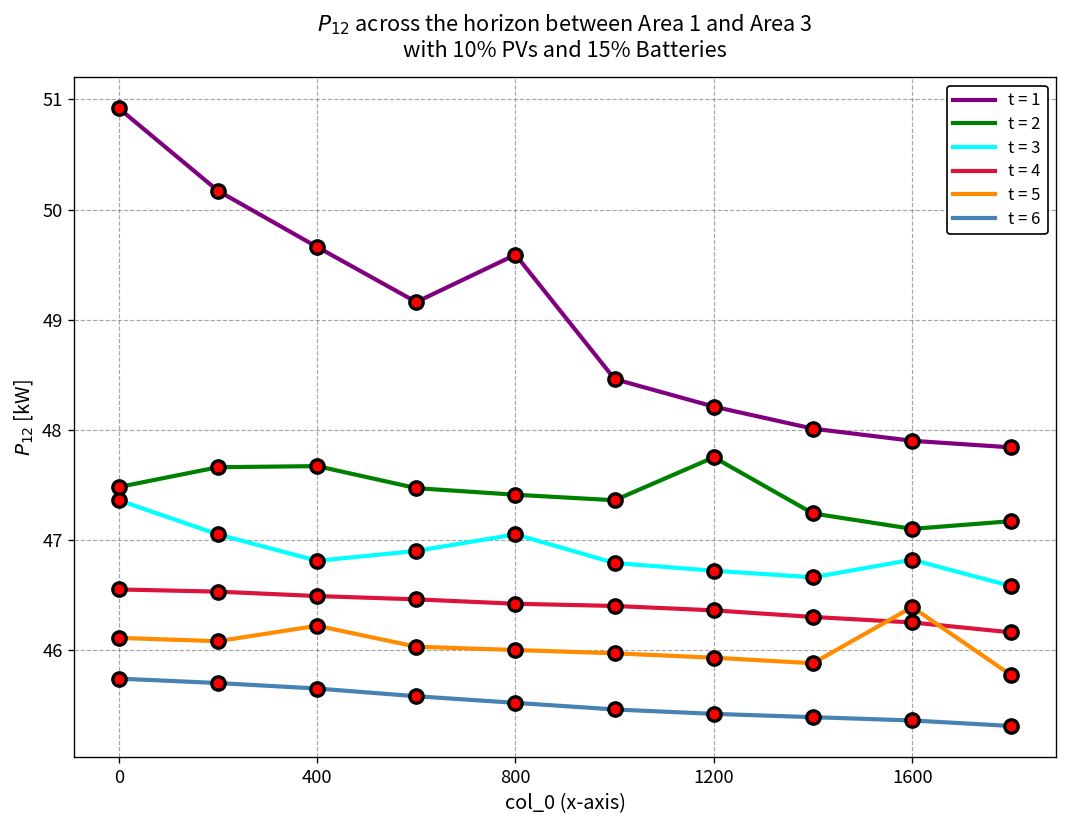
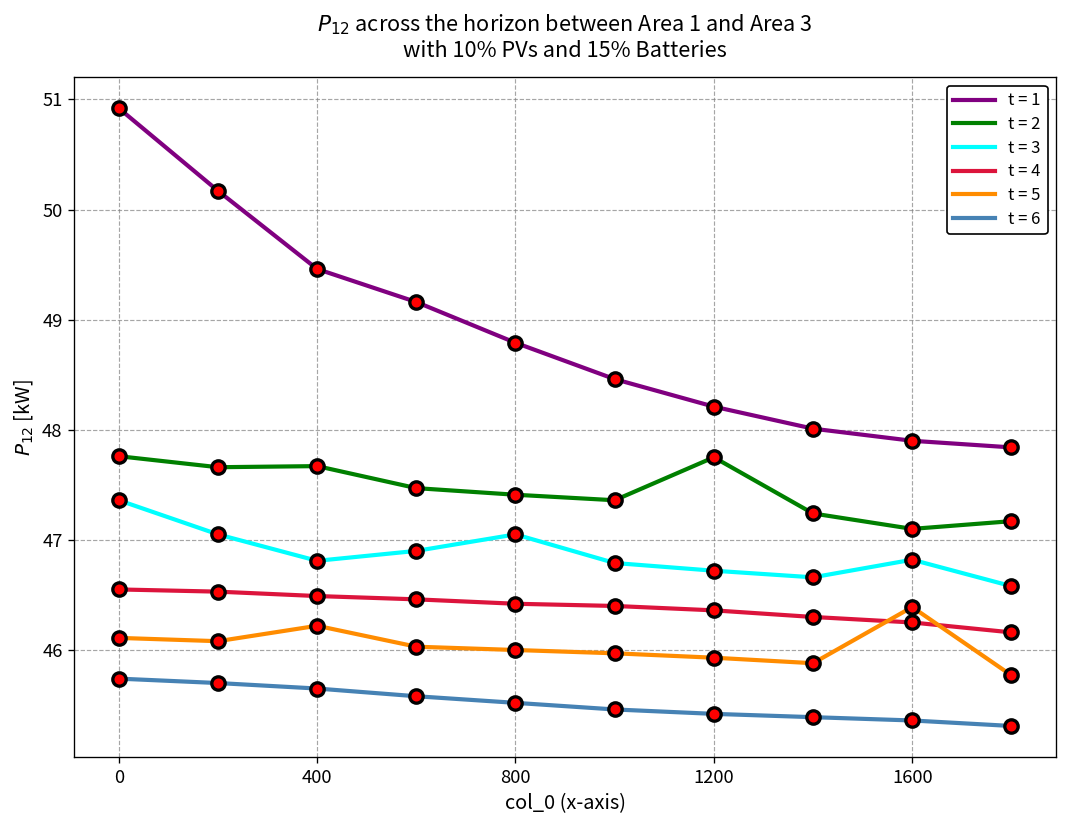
t = 2, 0: 47.5 -> 47.8
t = 1, 400: 49.7 -> 49.5
t = 1, 800: 49.6 -> 48.8
